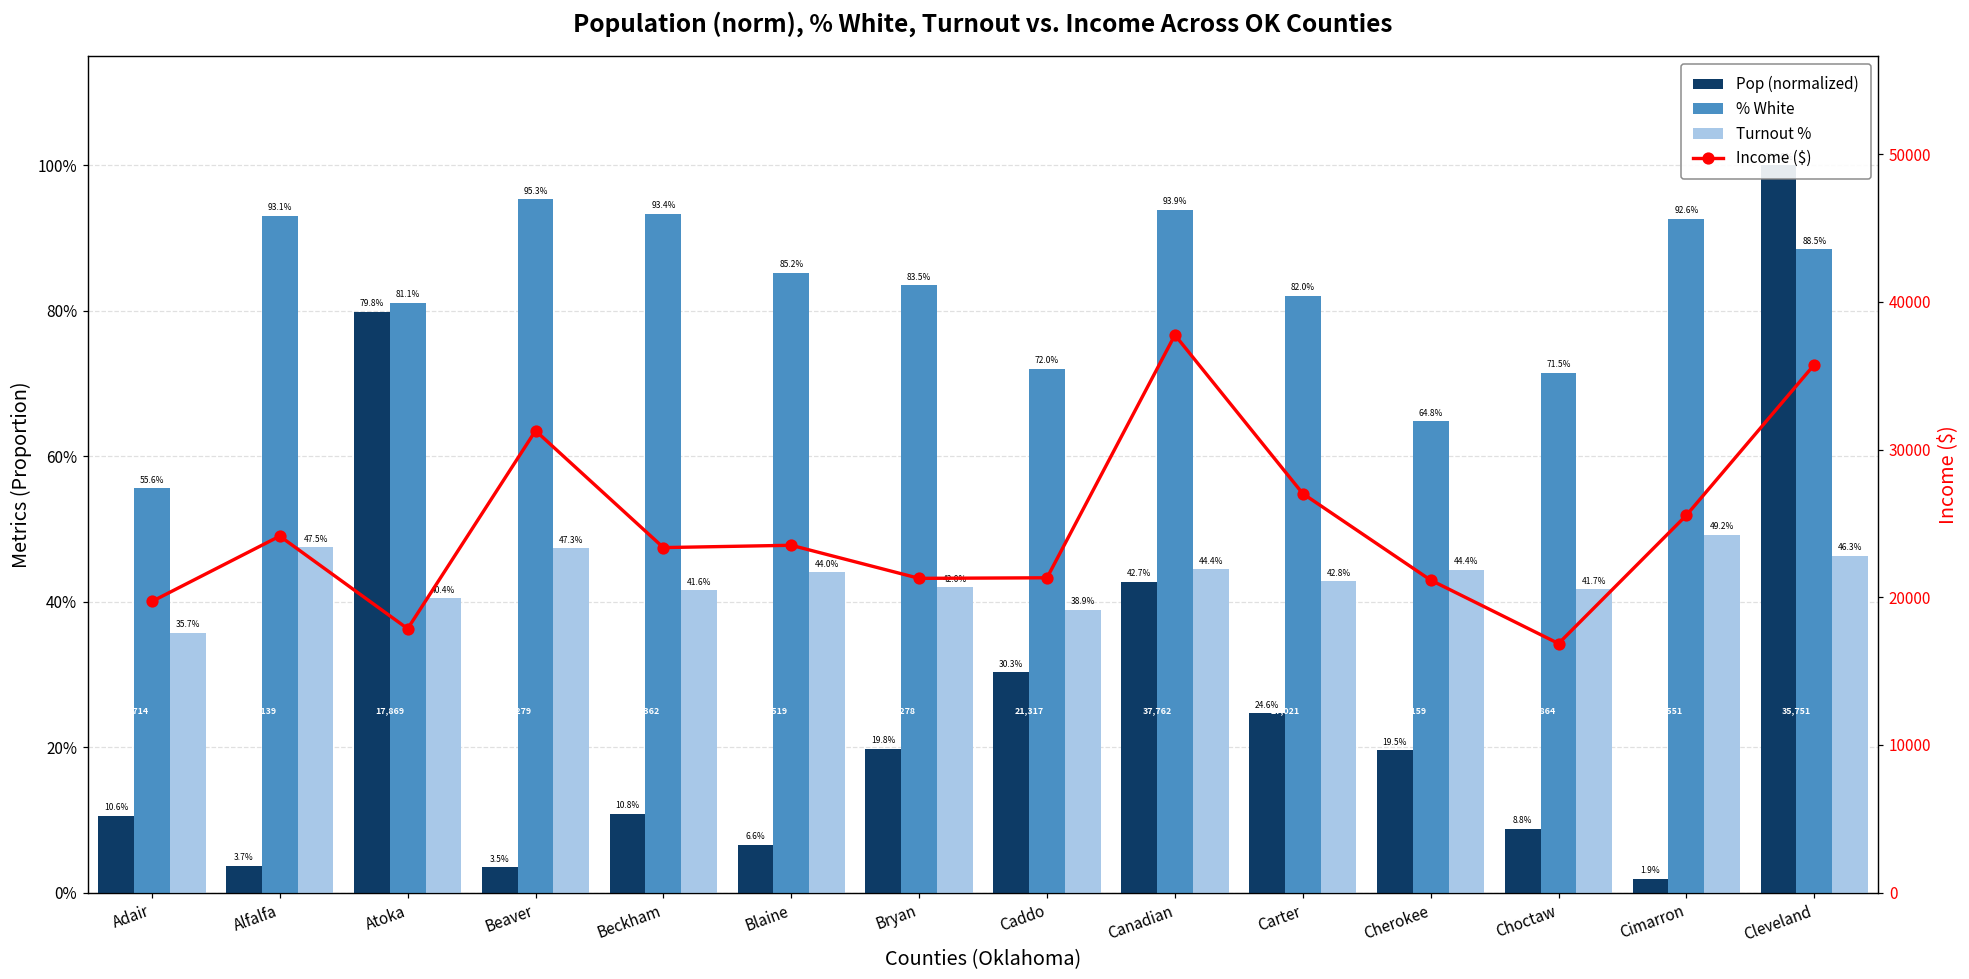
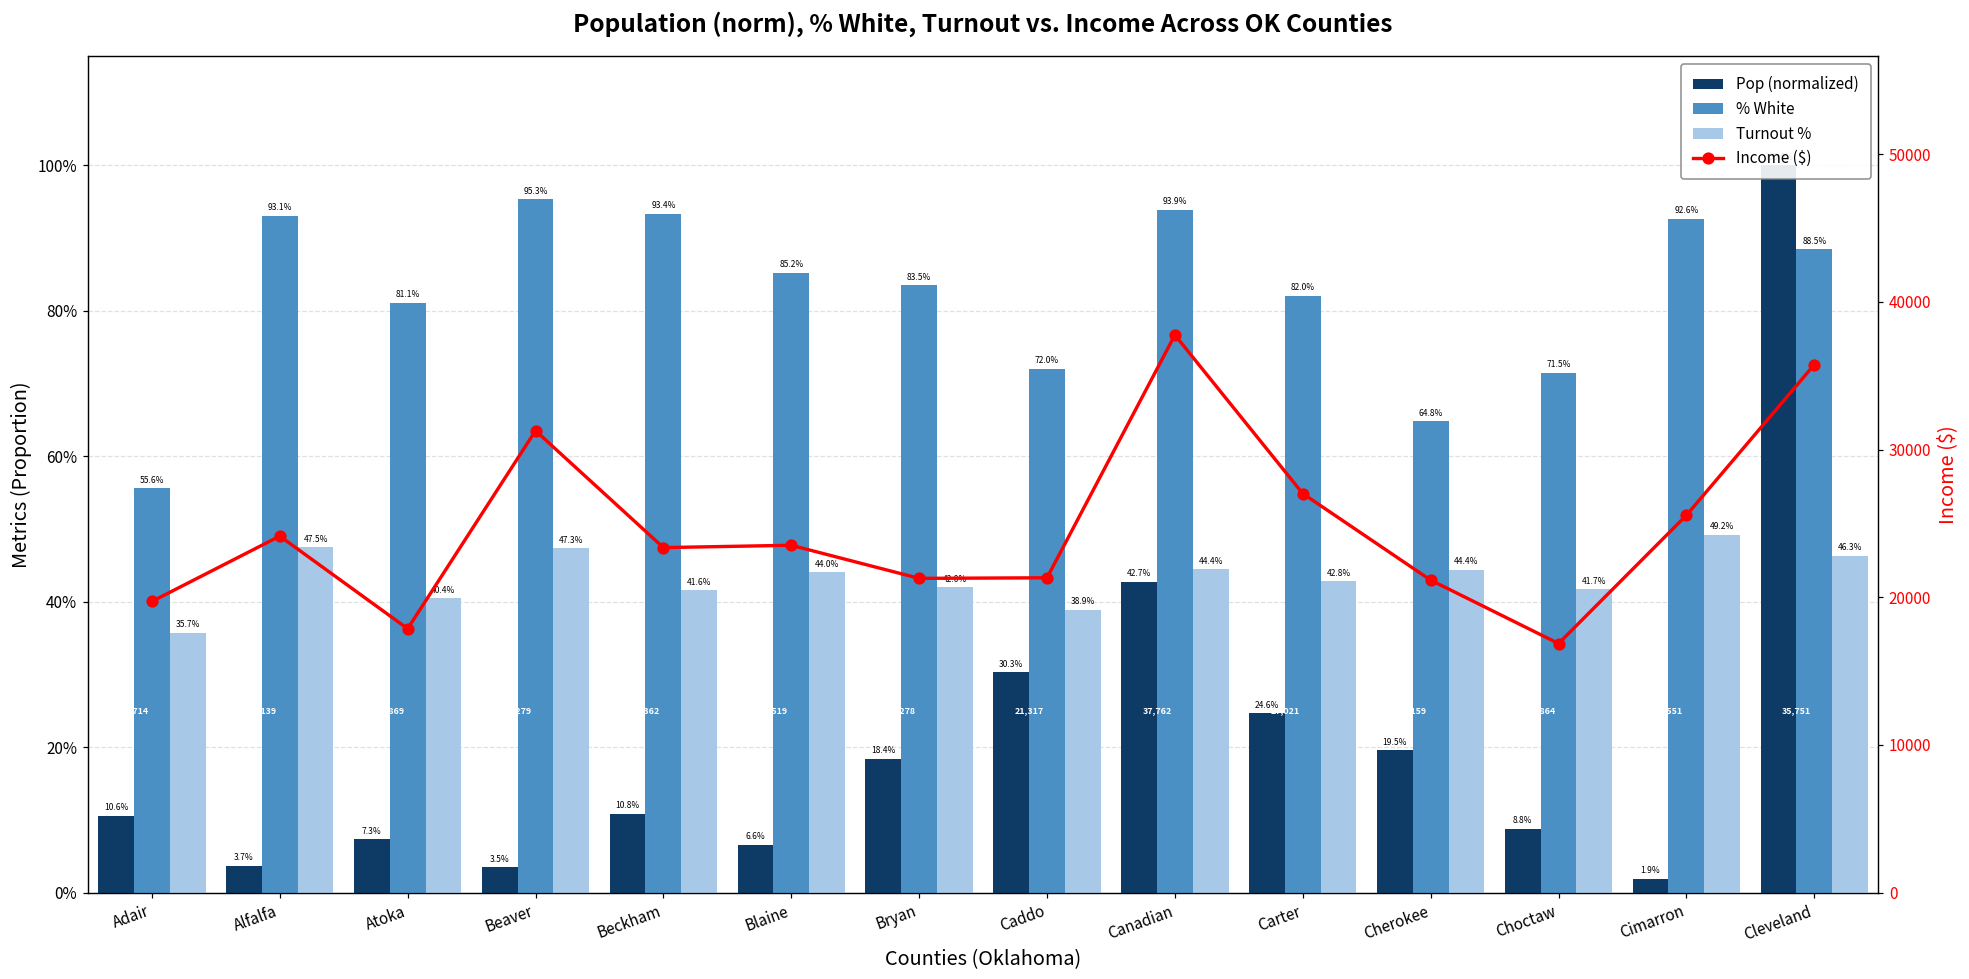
Pop (normalized), Atoka: 79.8% -> 7.3%
Pop (normalized), Bryan: 19.8% -> 18.4%
